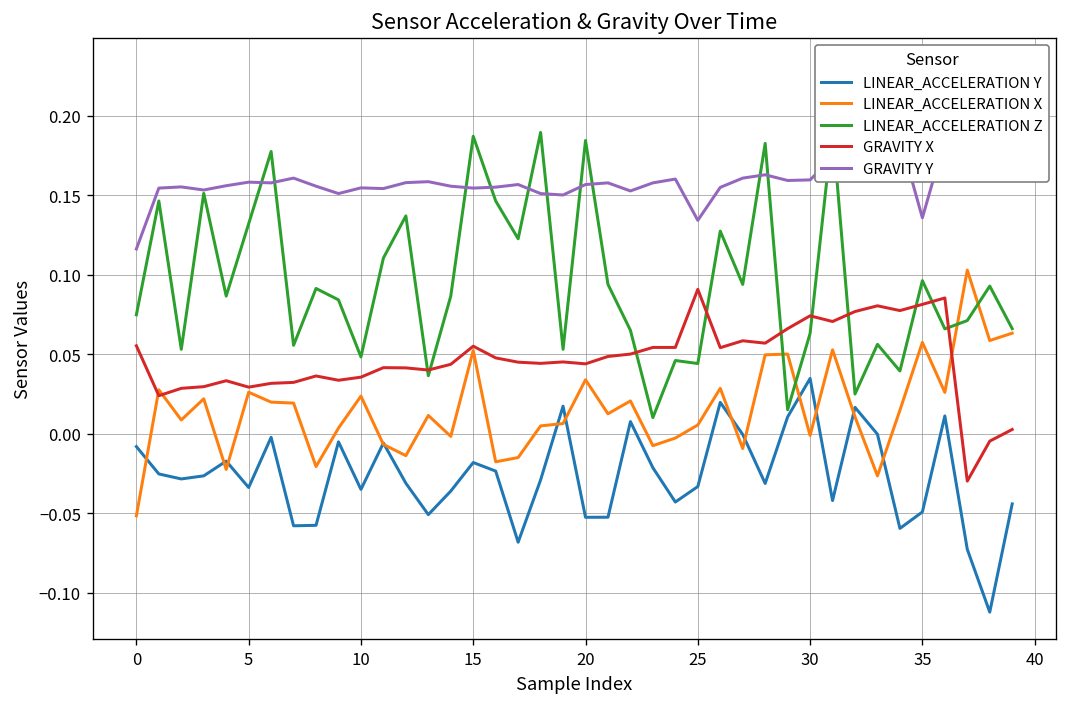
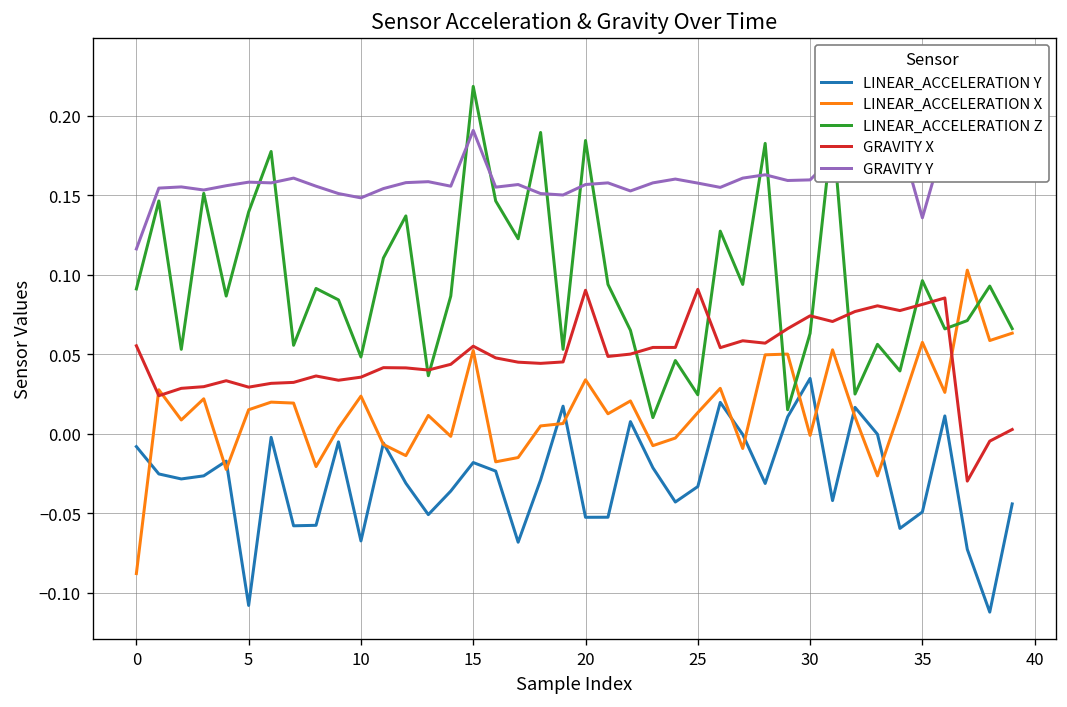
LINEAR_ACCELERATION X, 0: -0.052 -> -0.088
LINEAR_ACCELERATION Z, 0: 0.075 -> 0.091
LINEAR_ACCELERATION Y, 5: -0.034 -> -0.108
LINEAR_ACCELERATION X, 5: 0.026 -> 0.015
LINEAR_ACCELERATION Z, 5: 0.132 -> 0.140
LINEAR_ACCELERATION Y, 10: -0.035 -> -0.067
GRAVITY Y, 10: 0.155 -> 0.148
LINEAR_ACCELERATION Z, 15: 0.187 -> 0.219
GRAVITY Y, 15: 0.155 -> 0.191
GRAVITY X, 20: 0.044 -> 0.090
LINEAR_ACCELERATION X, 25: 0.006 -> 0.013
LINEAR_ACCELERATION Z, 25: 0.044 -> 0.025
GRAVITY Y, 25: 0.134 -> 0.158
